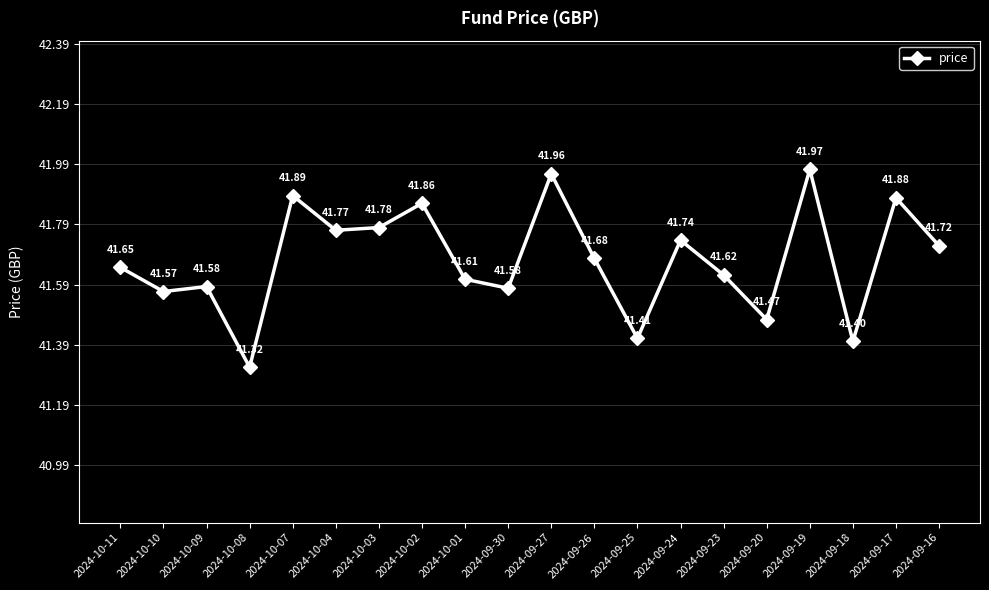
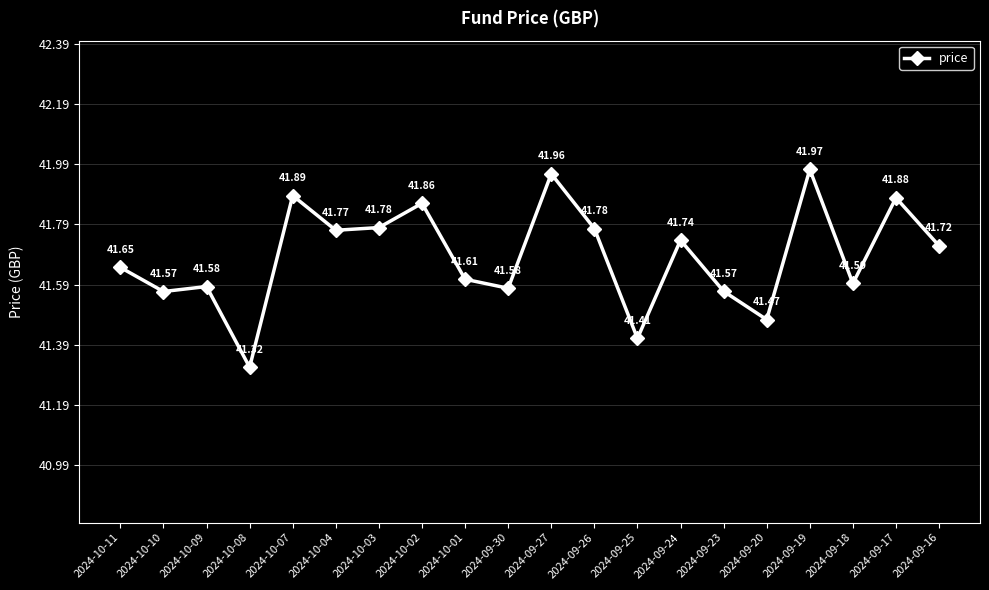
2024-09-26: 41.68 -> 41.78
2024-09-23: 41.62 -> 41.57
2024-09-18: 41.40 -> 41.59
